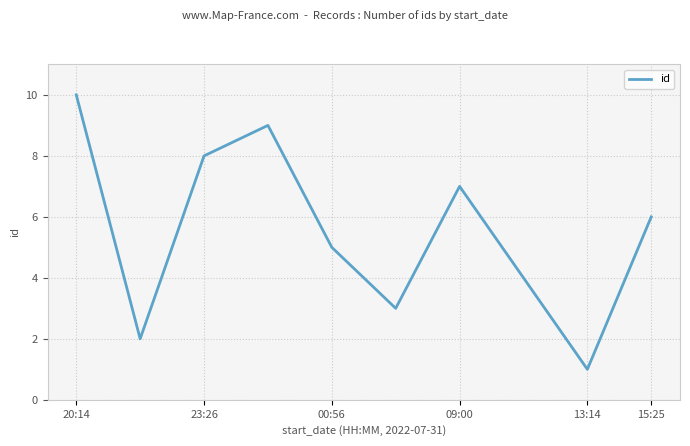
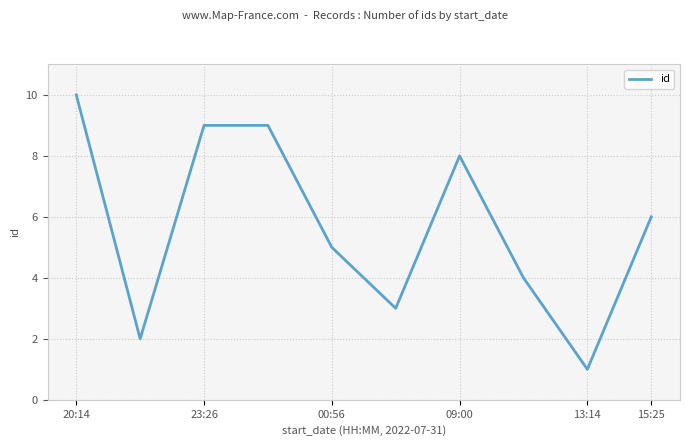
23:26: 8 -> 9
09:00: 7 -> 8
